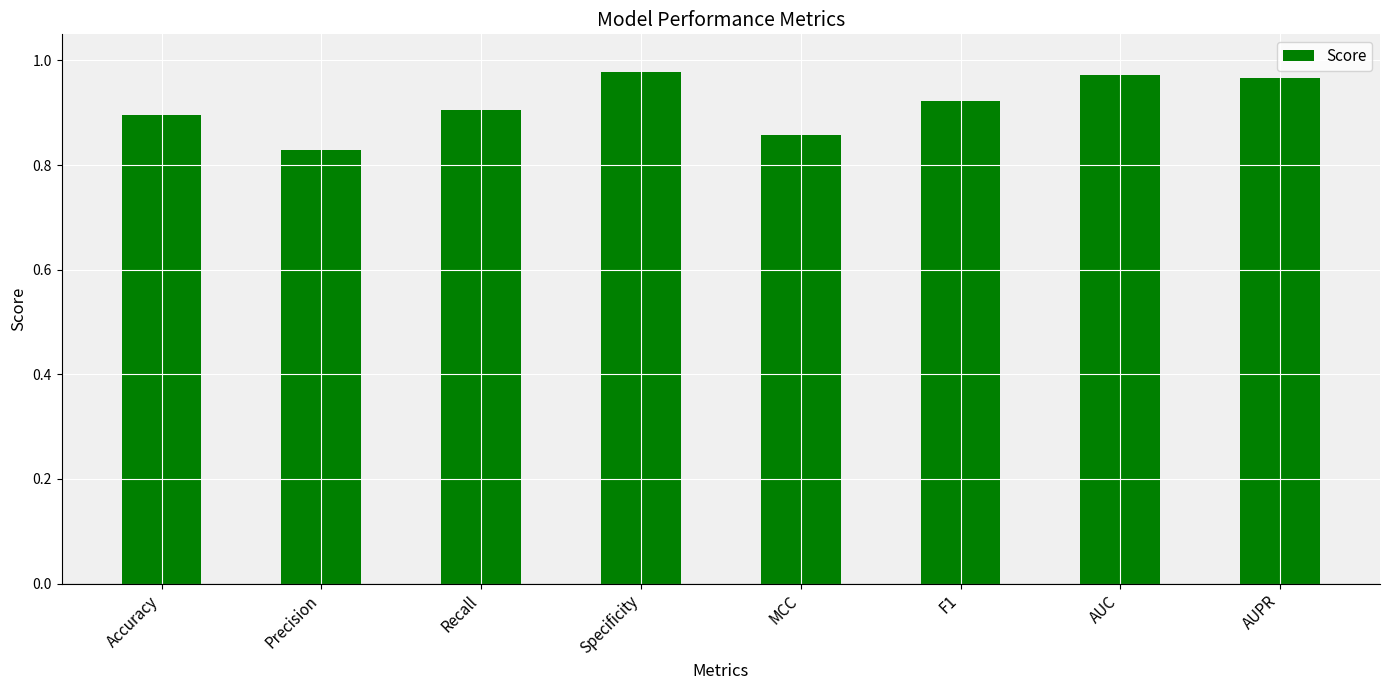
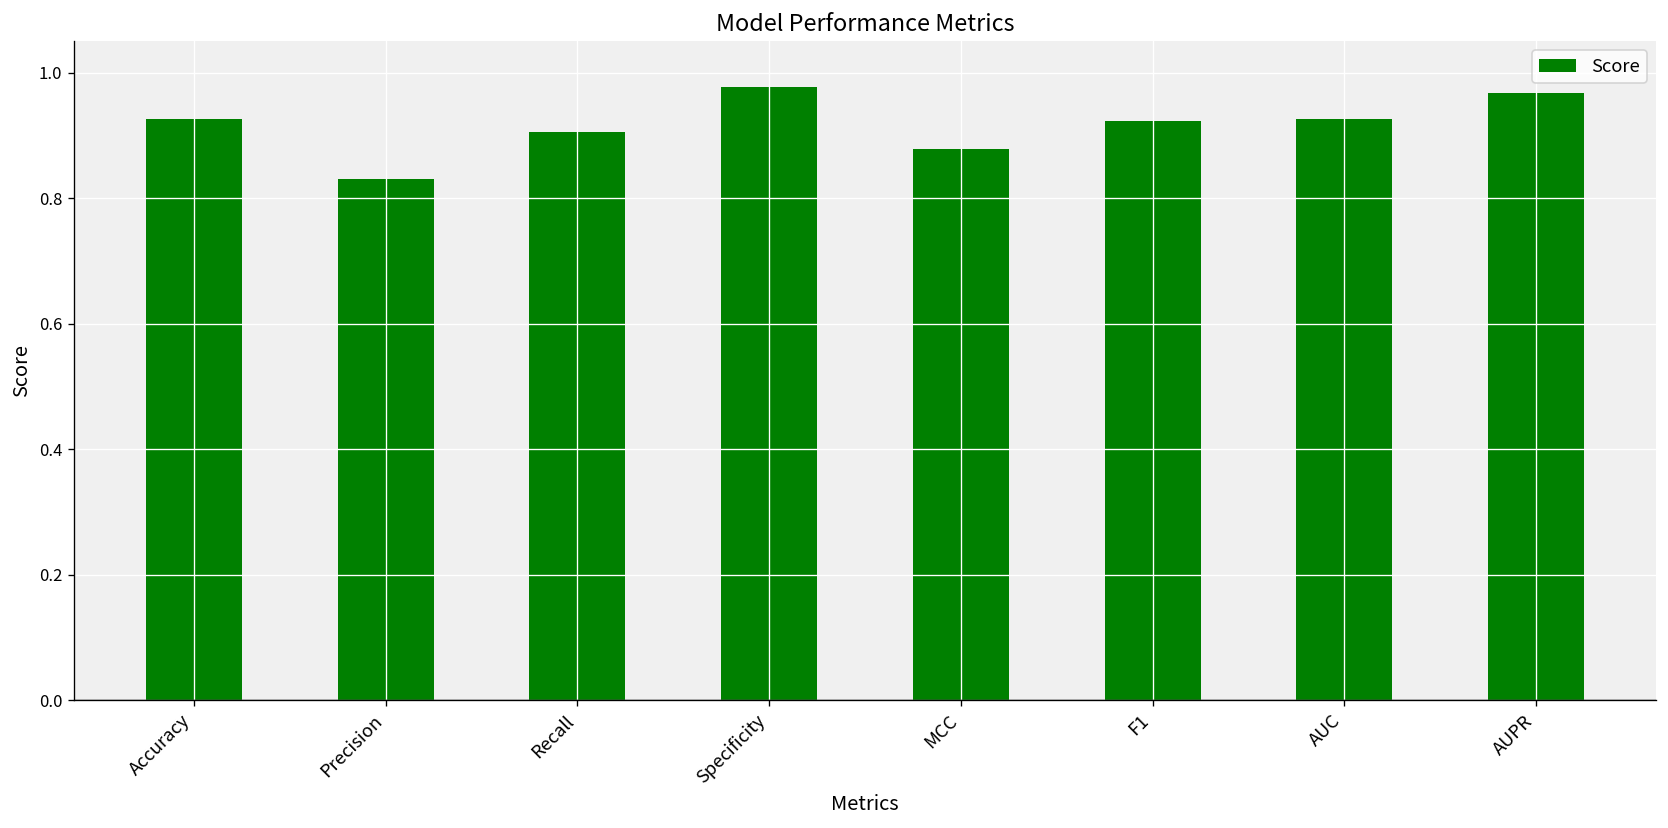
Accuracy: 0.90 -> 0.93
MCC: 0.86 -> 0.88
AUC: 0.97 -> 0.93
